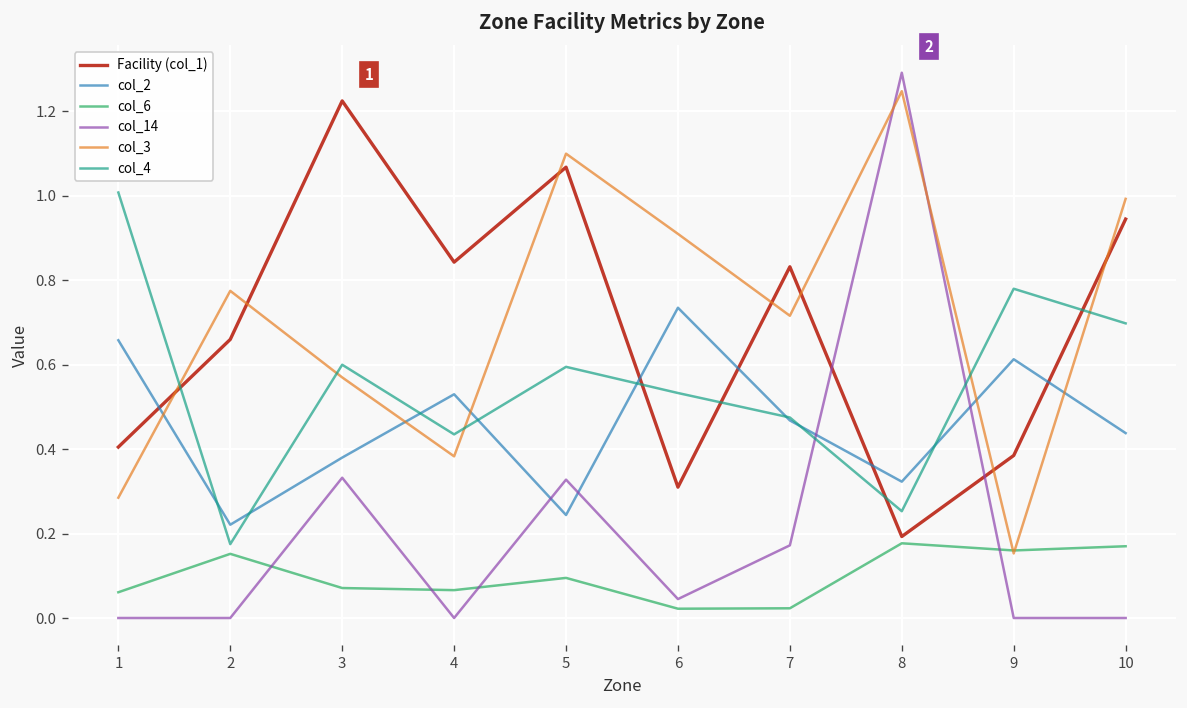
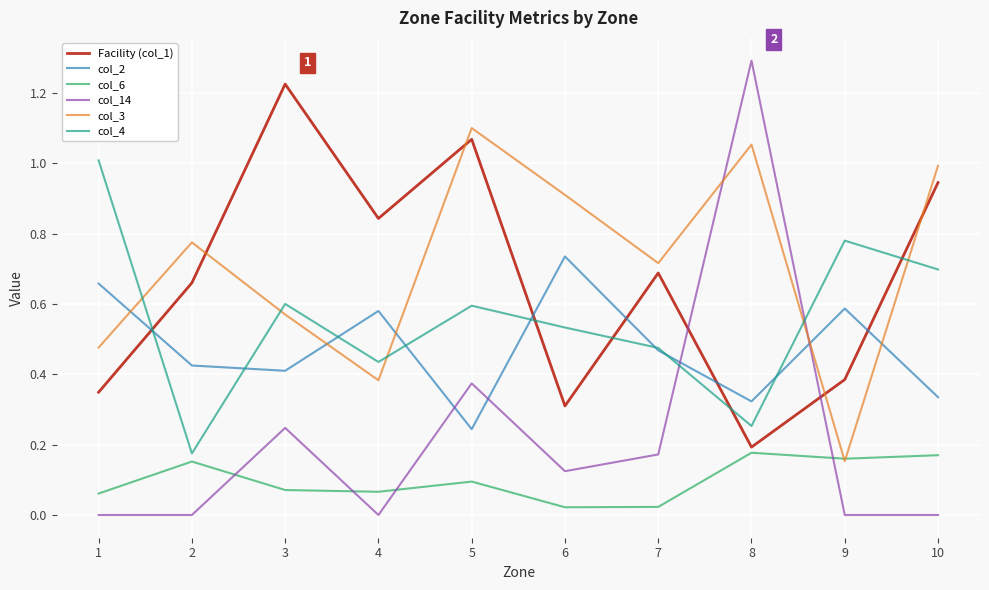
Facility (col_1), 1: 0.41 -> 0.35
col_3, 1: 0.29 -> 0.48
col_2, 2: 0.22 -> 0.43
col_2, 3: 0.38 -> 0.41
col_14, 3: 0.33 -> 0.25
col_2, 4: 0.53 -> 0.58
col_14, 5: 0.33 -> 0.37
col_14, 6: 0.04 -> 0.12
Facility (col_1), 7: 0.83 -> 0.69
col_3, 8: 1.25 -> 1.05
col_2, 9: 0.61 -> 0.59
col_2, 10: 0.44 -> 0.34
